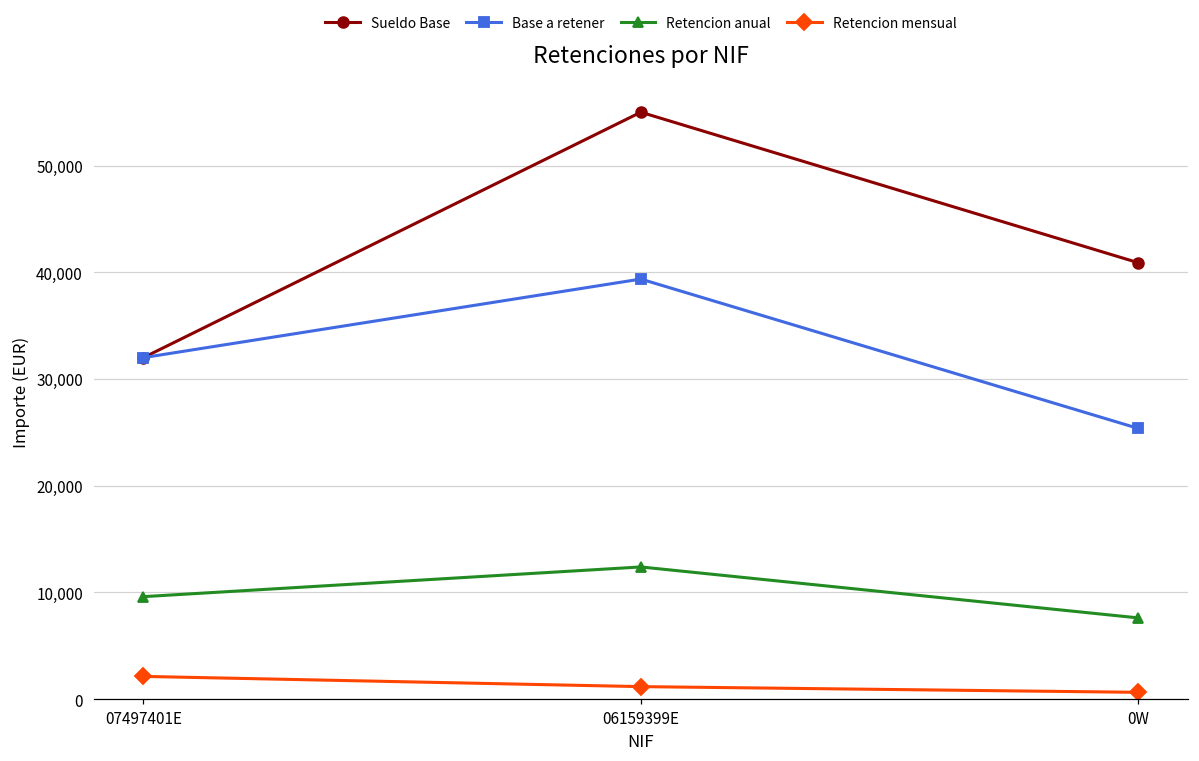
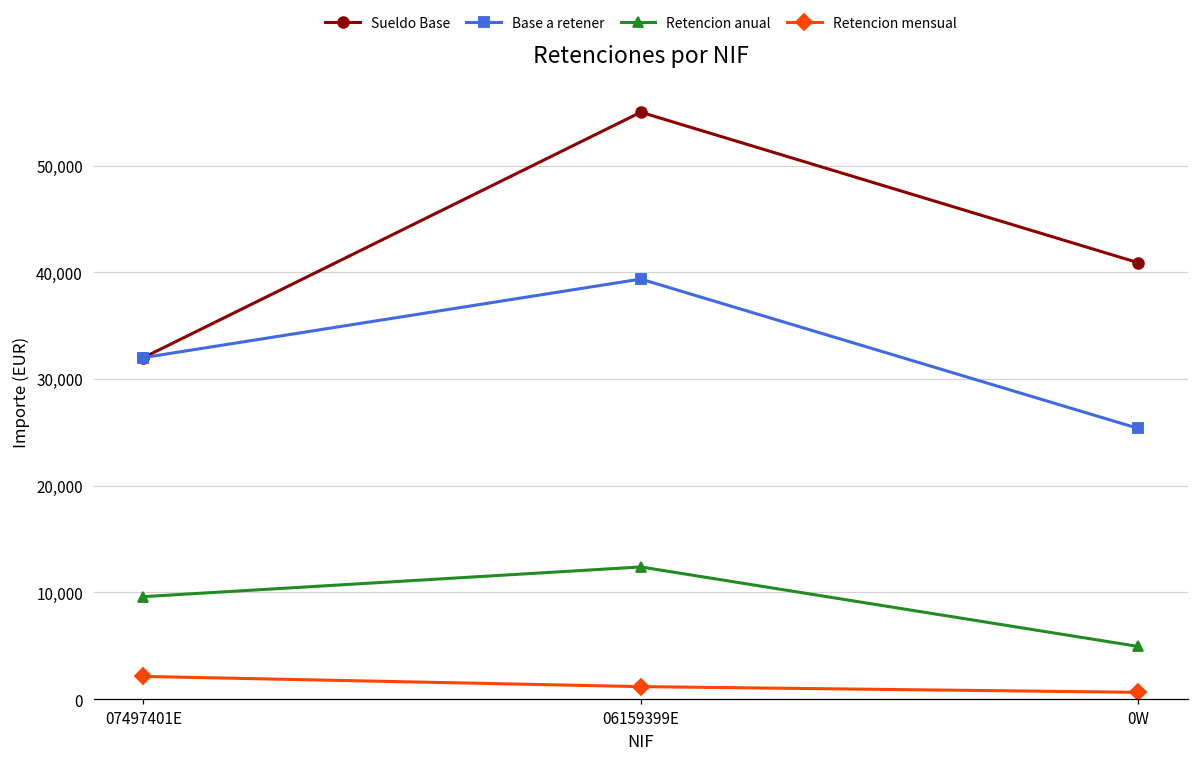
Retencion anual, 0W: 8,000 -> 5,000
